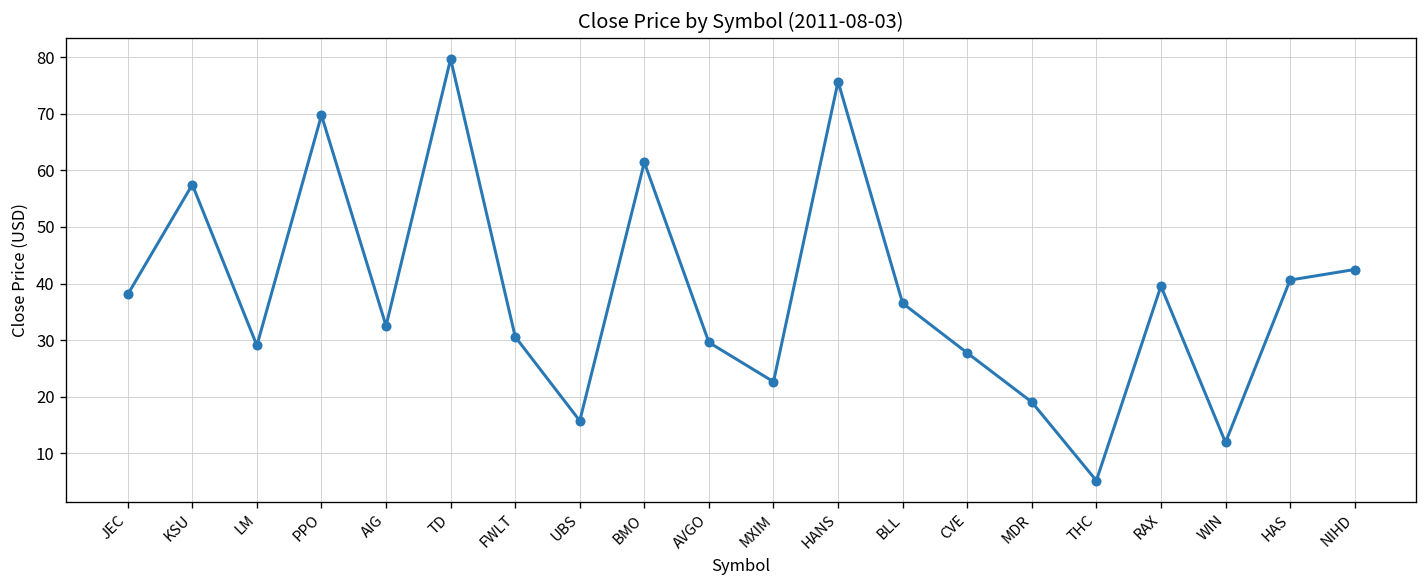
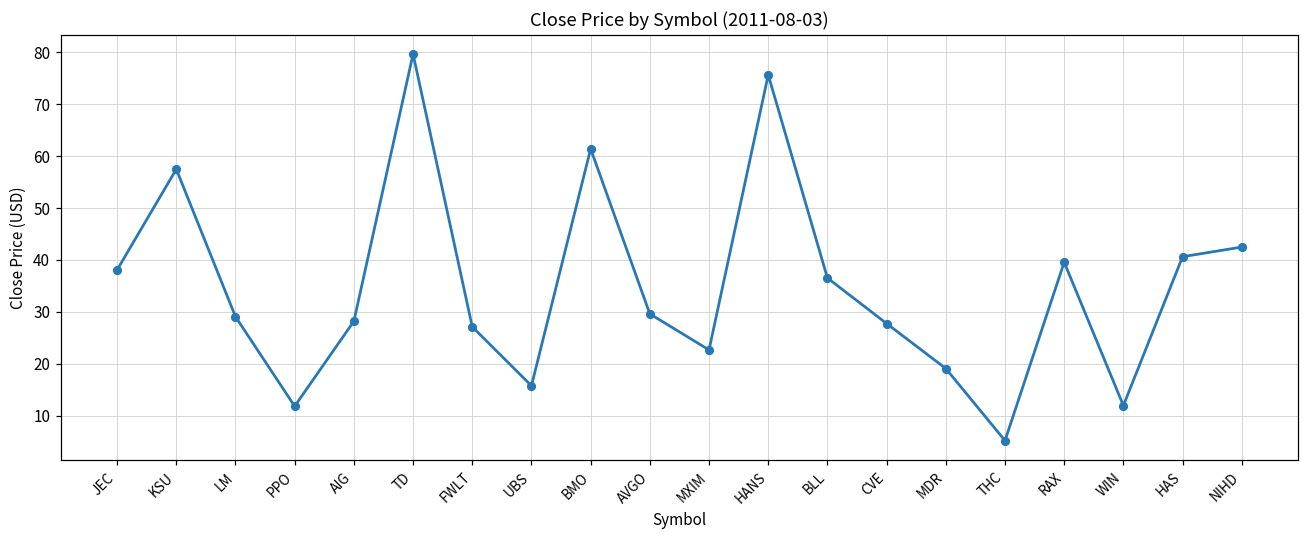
PPO: 70 -> 12
AIG: 33 -> 28
FWLT: 31 -> 27
